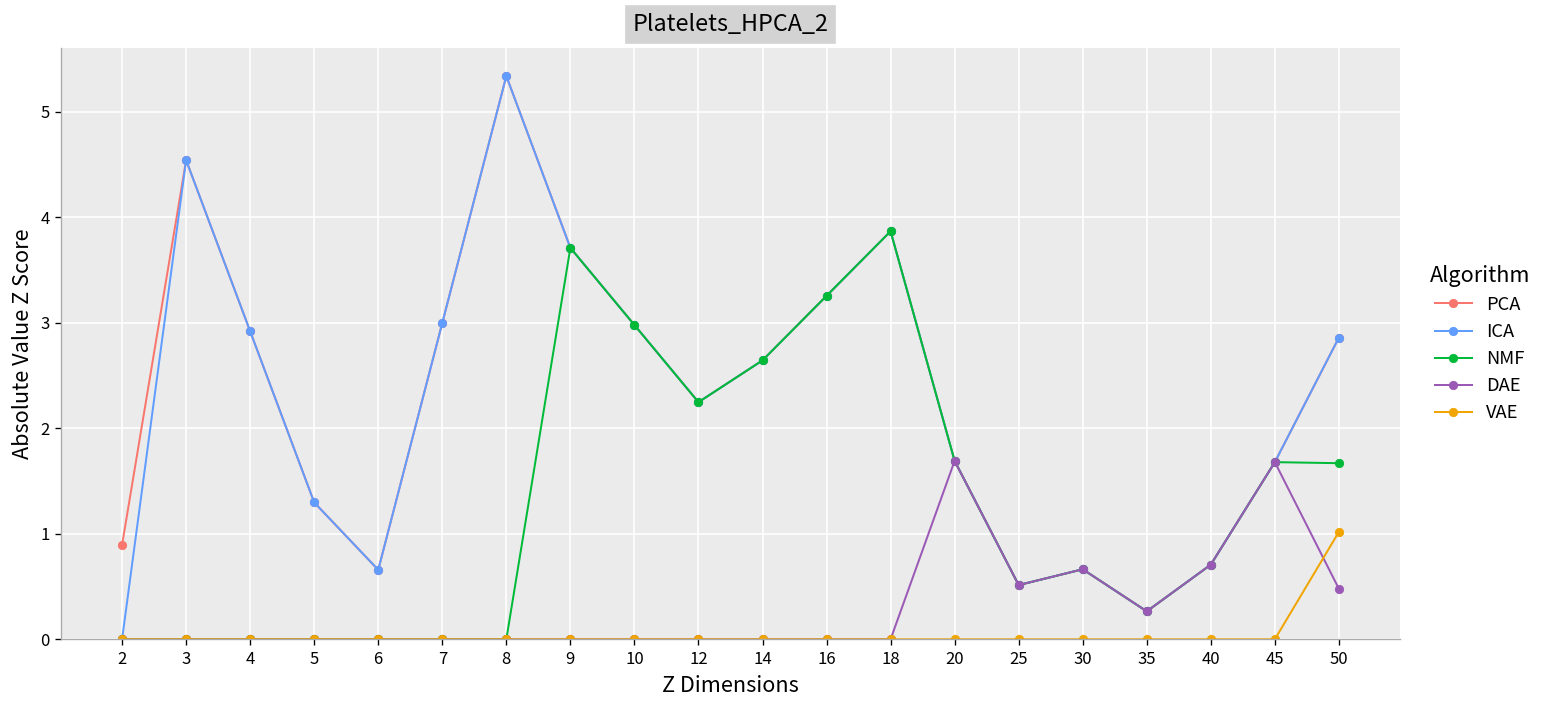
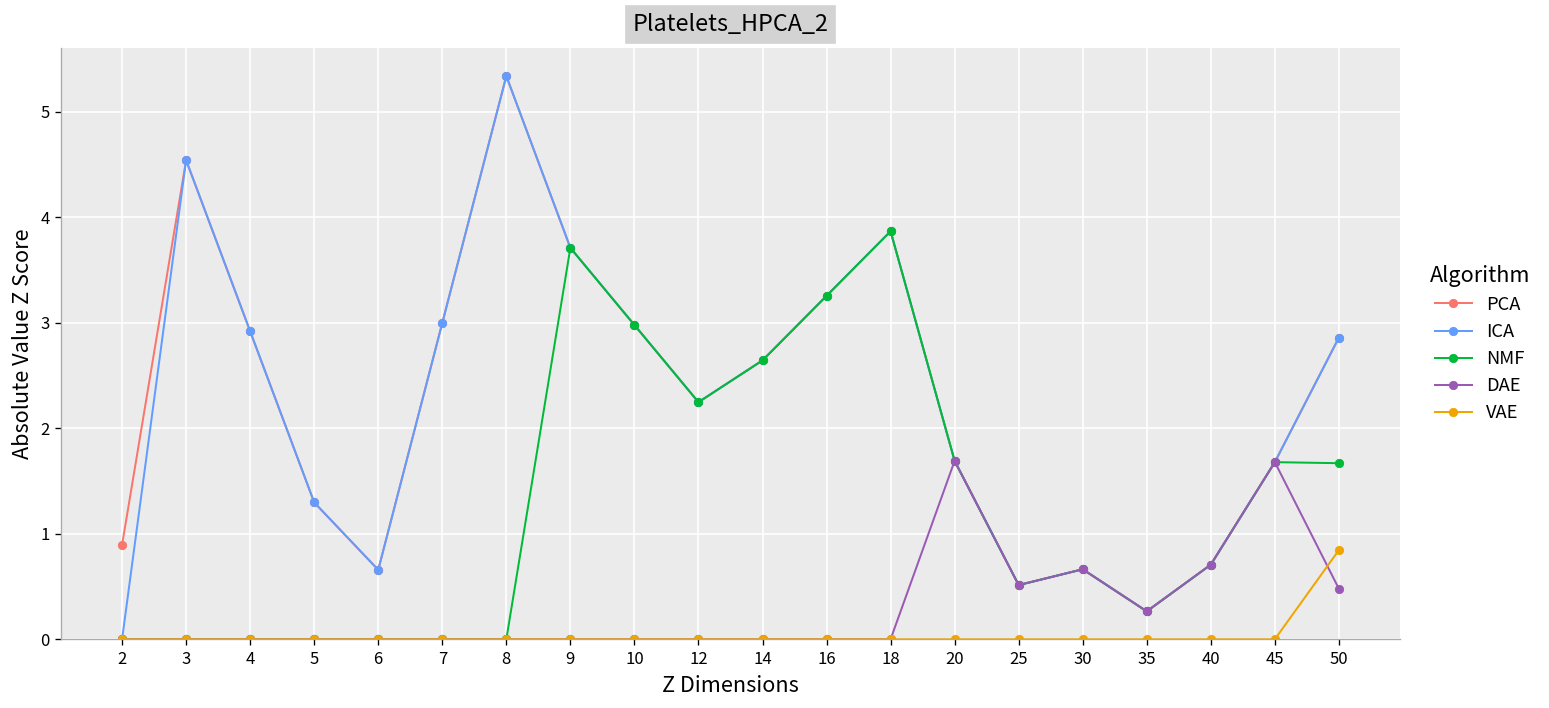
VAE, 50: 1.0 -> 0.8
